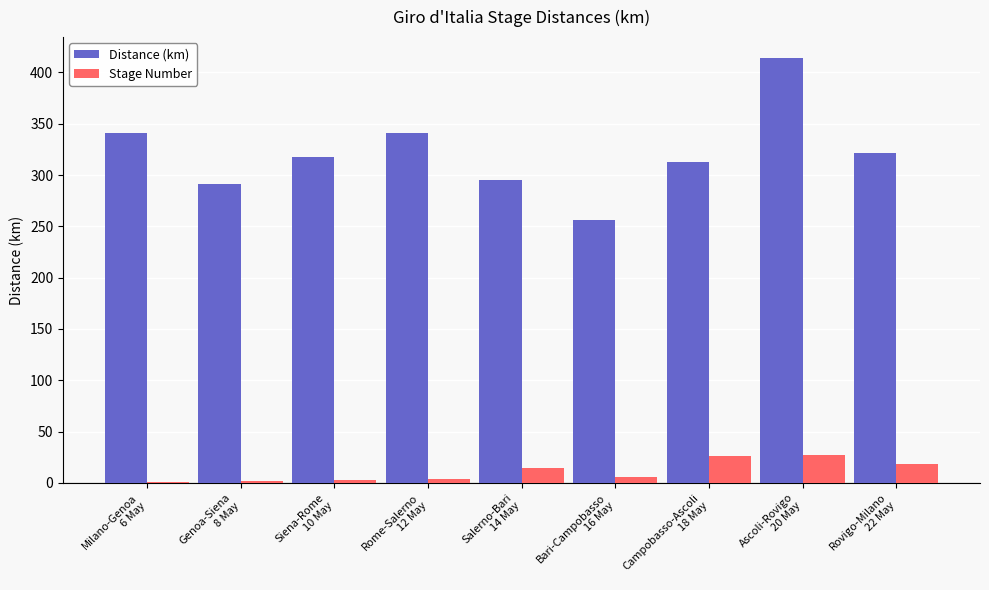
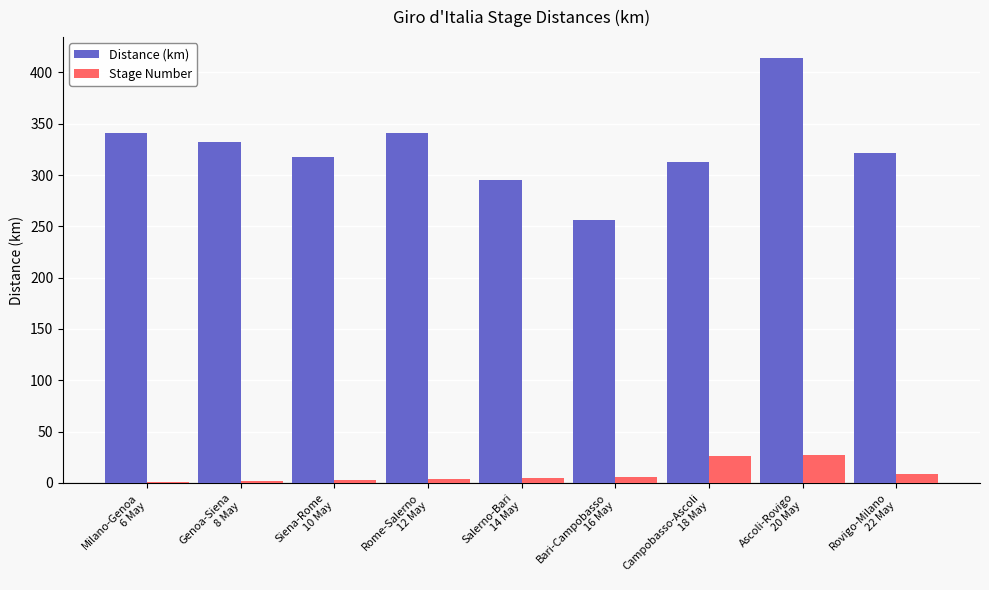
Distance (km), Genoa-Siena 8 May: 292 -> 332
Stage Number, Salerno-Bari 14 May: 14 -> 5
Stage Number, Rovigo-Milano 22 May: 18 -> 9
